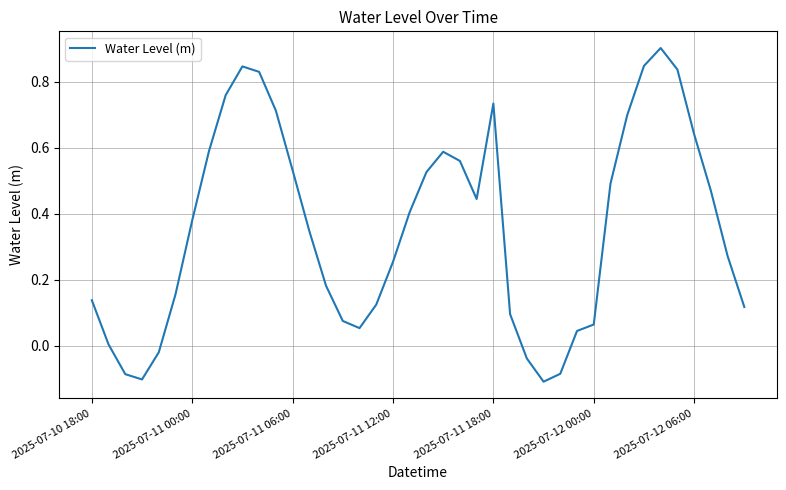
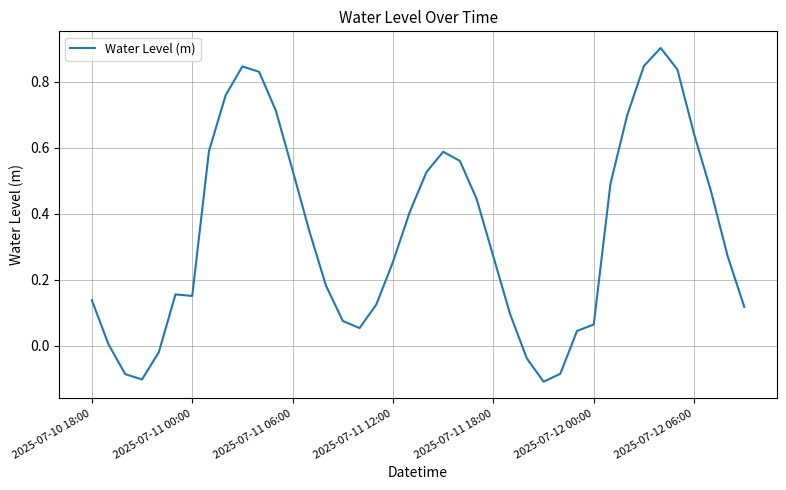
2025-07-11 00:00: 0.38 -> 0.15
2025-07-11 18:00: 0.73 -> 0.27
